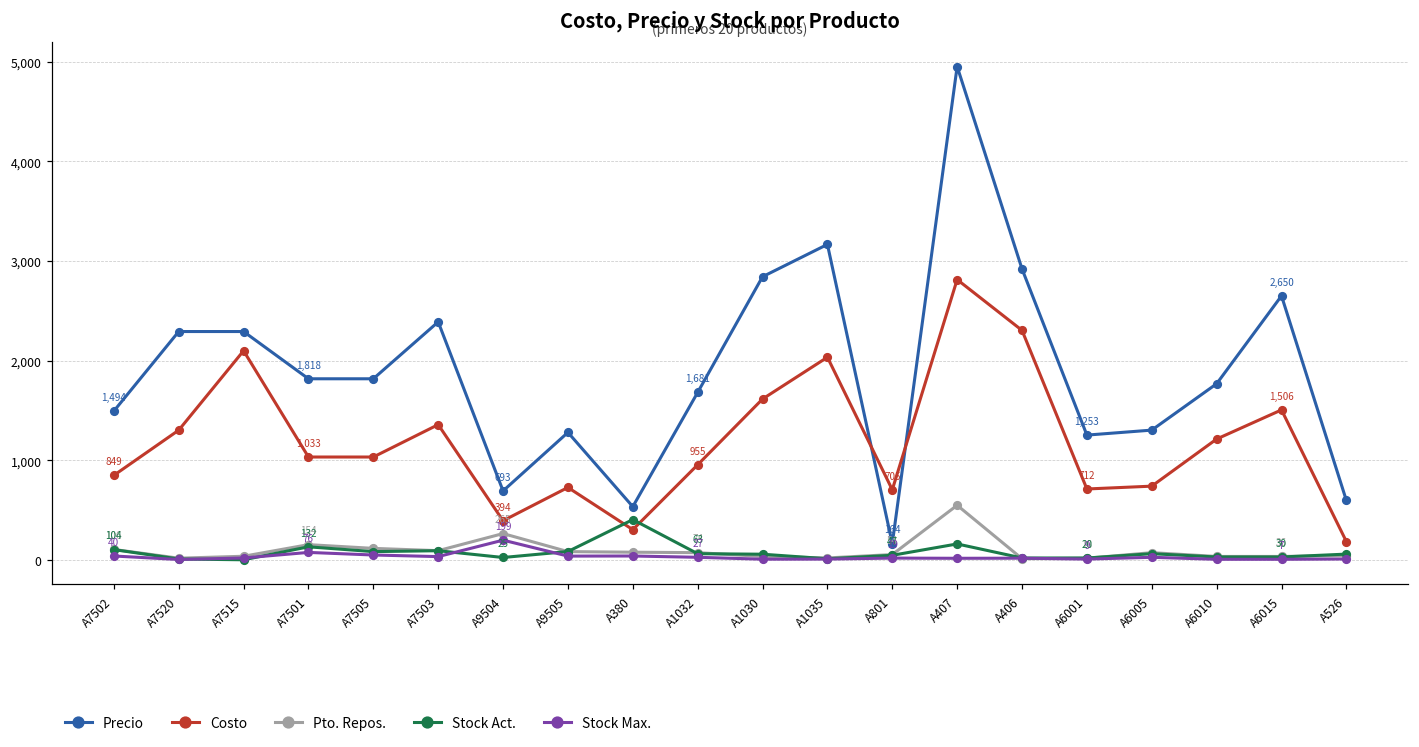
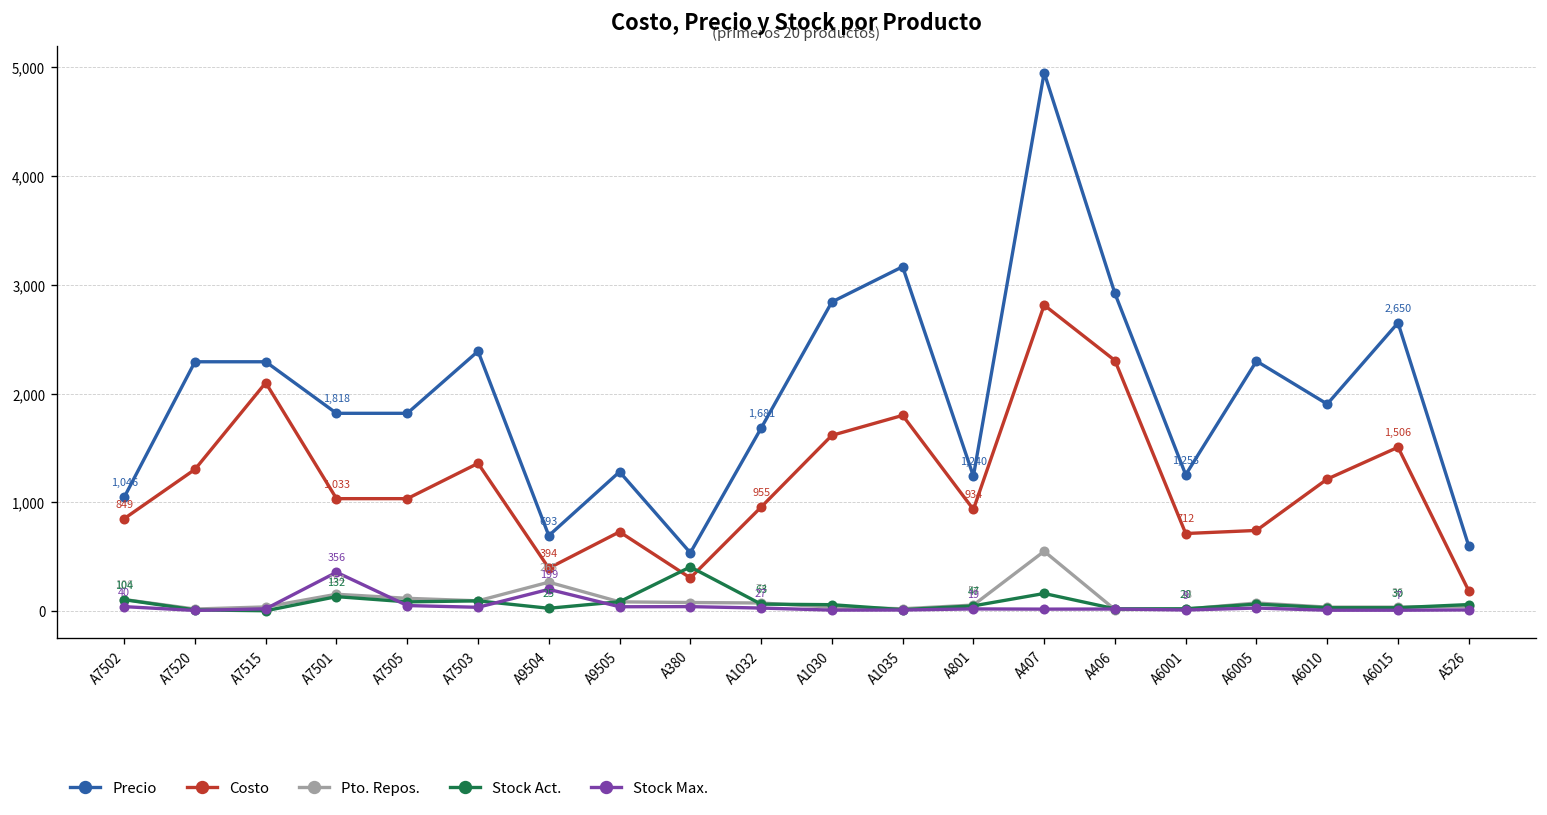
Precio, A7502: 1,494 -> 1,046
Stock Max., A7501: 76 -> 356
Costo, A1035: 2,000 -> 1,800
Precio, A801: 164 -> 1,240
Costo, A801: 705 -> 934
Precio, A6005: 1,300 -> 2,300
Precio, A6010: 1,800 -> 1,900
